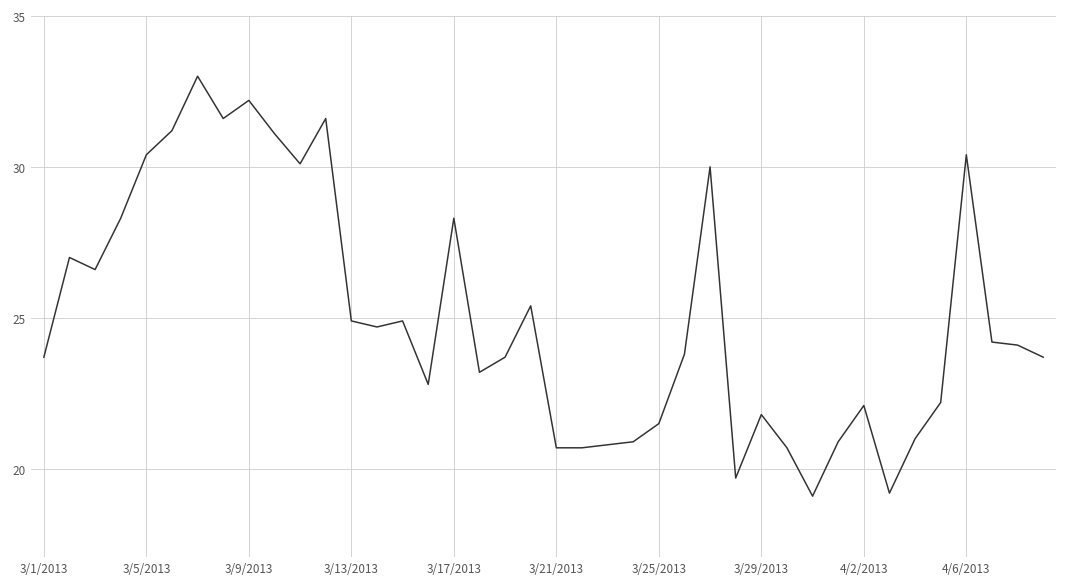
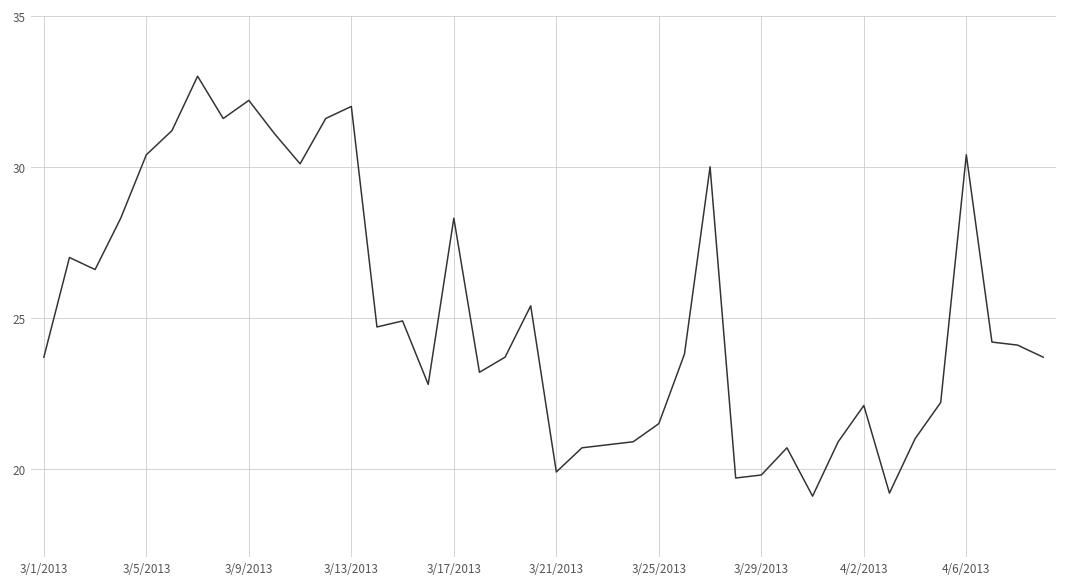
3/13/2013: 24.9 -> 32.0
3/21/2013: 20.7 -> 19.9
3/29/2013: 21.8 -> 19.8
